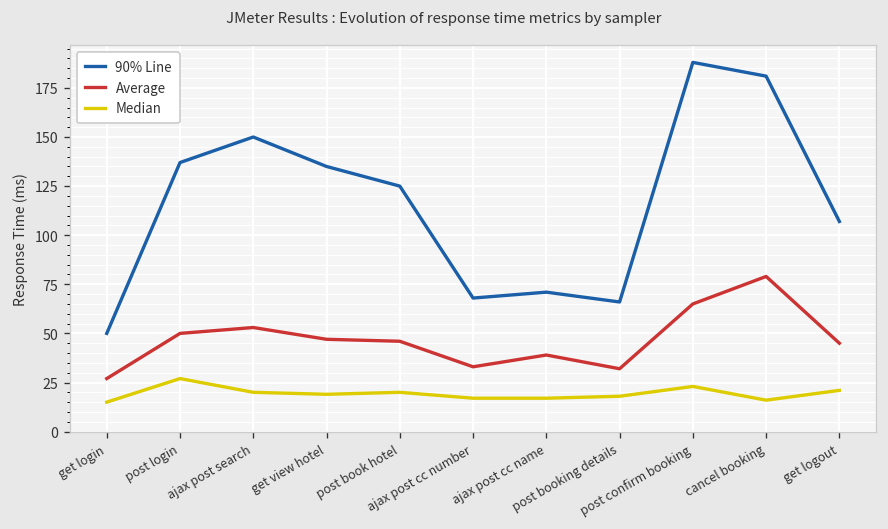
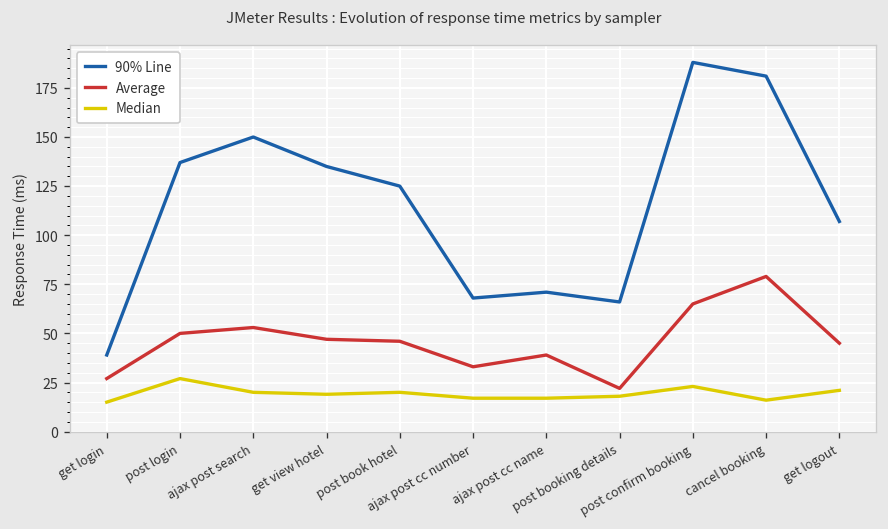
90% Line, get login: 50 -> 39
Average, post booking details: 32 -> 22
